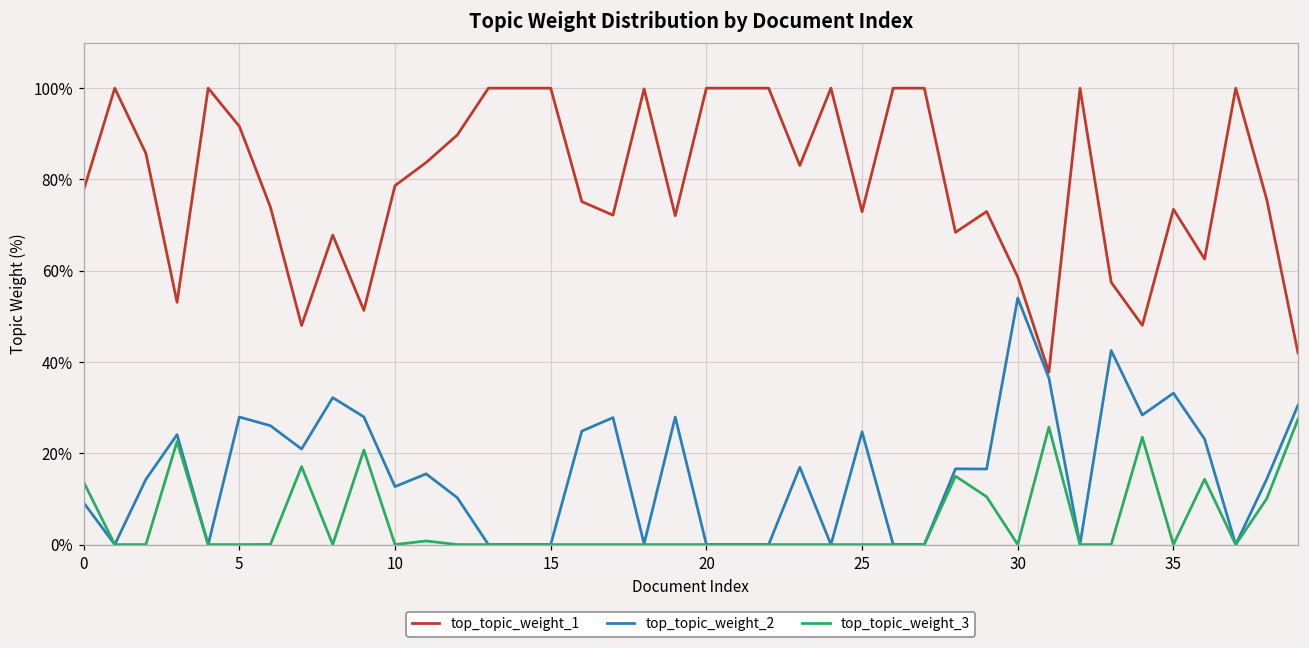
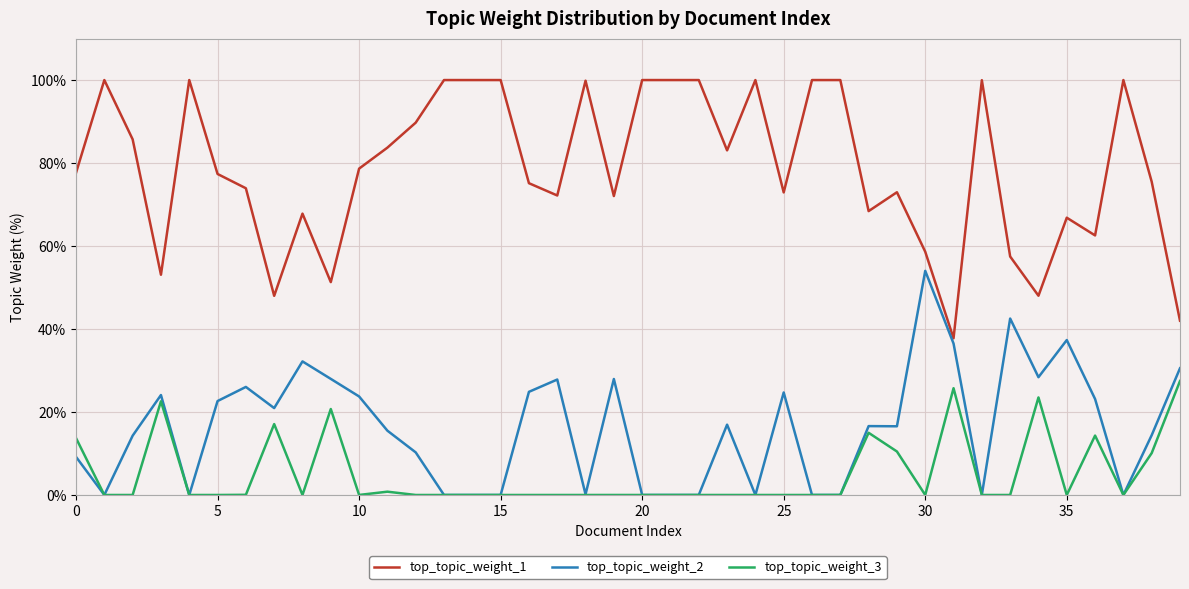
top_topic_weight_1, 5: 92% -> 77%
top_topic_weight_2, 5: 28% -> 23%
top_topic_weight_2, 10: 13% -> 24%
top_topic_weight_1, 35: 73% -> 67%
top_topic_weight_2, 35: 33% -> 37%
